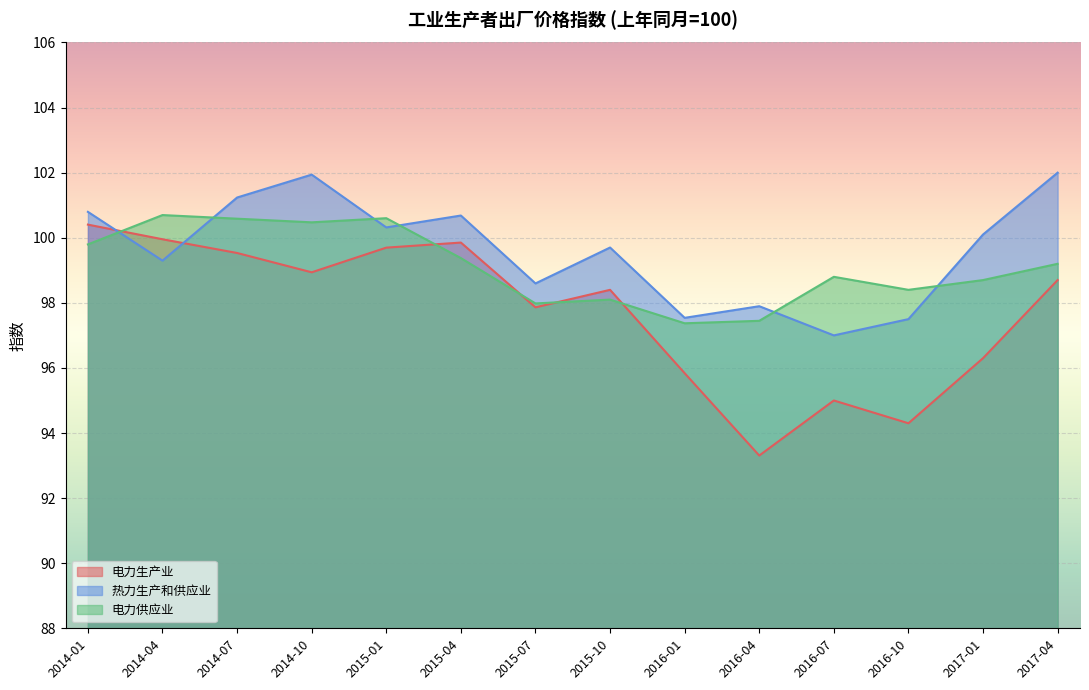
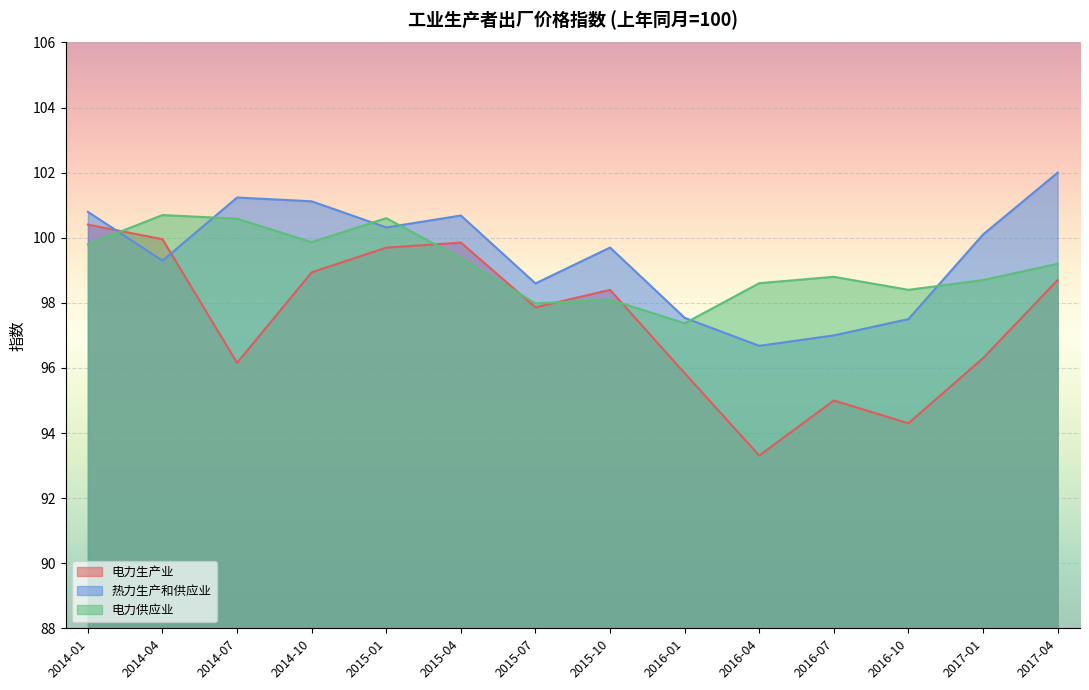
电力生产业, 2014-07: 99.5 -> 96.2
热力生产和供应业, 2014-10: 101.9 -> 101.1
电力供应业, 2014-10: 100.5 -> 99.9
热力生产和供应业, 2016-04: 97.9 -> 96.7
电力供应业, 2016-04: 97.4 -> 98.6
